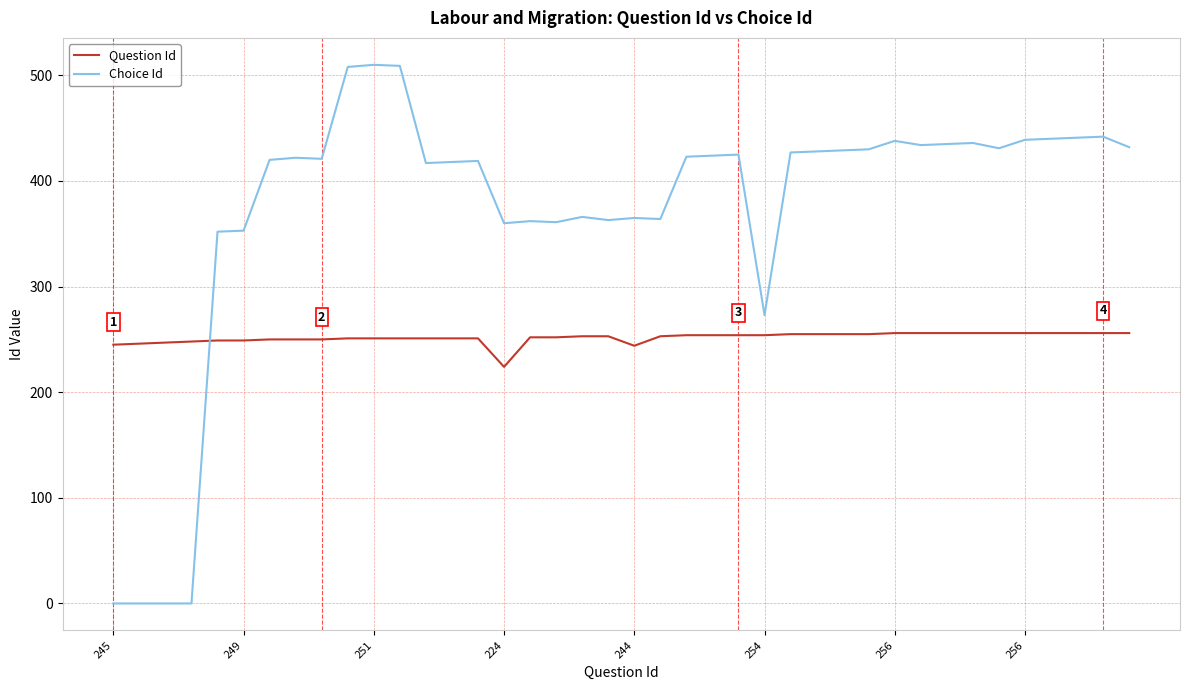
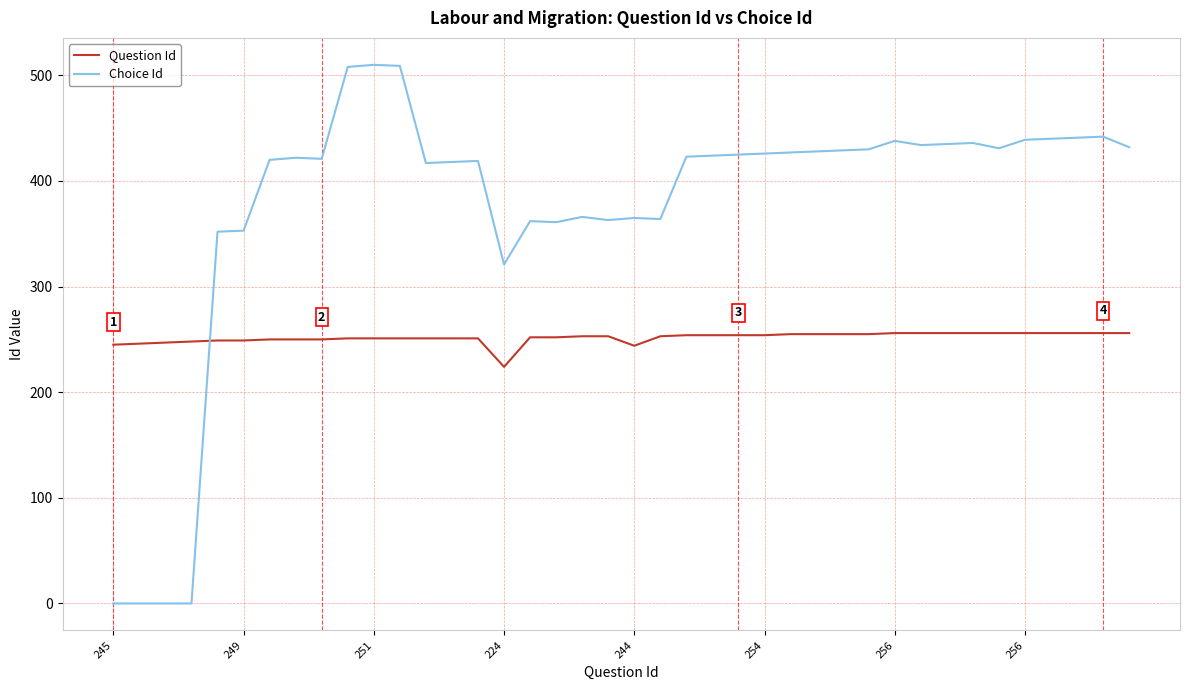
Choice Id, 224: 360 -> 321
Choice Id, 254: 273 -> 426
